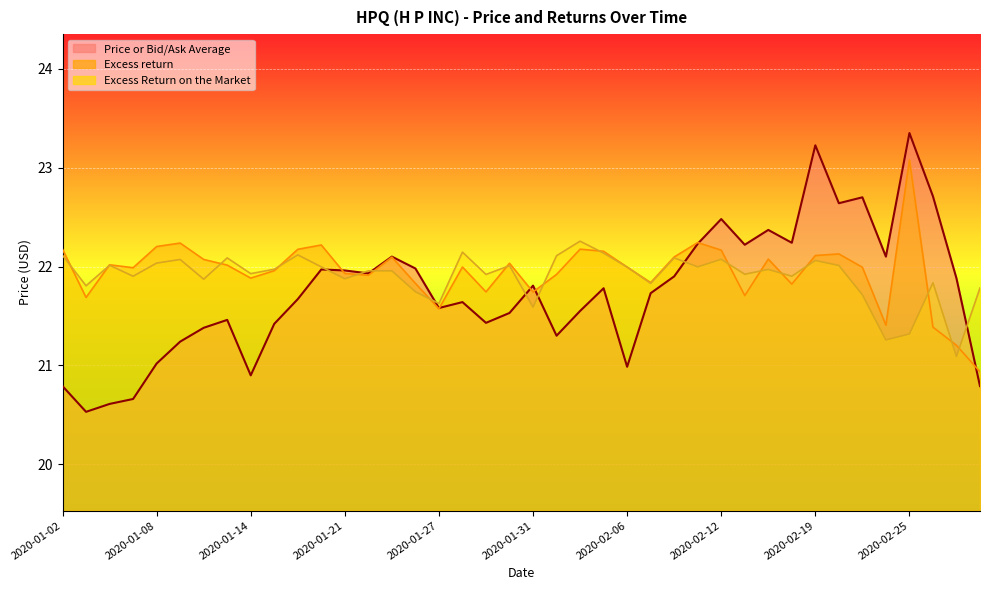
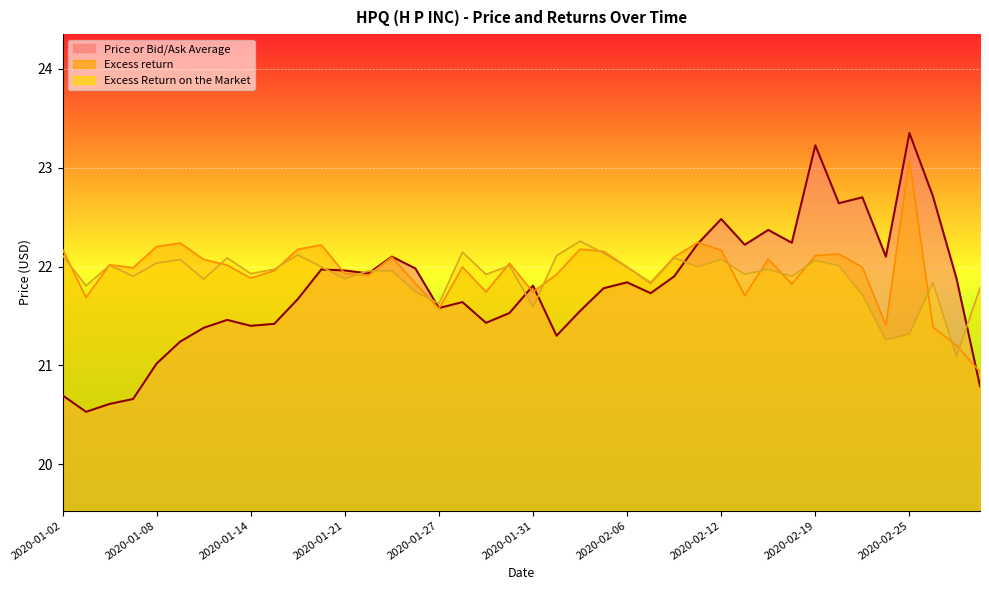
Price or Bid/Ask Average, 2020-01-02: 20.8 -> 20.7
Price or Bid/Ask Average, 2020-01-14: 20.9 -> 21.4
Price or Bid/Ask Average, 2020-02-06: 21.0 -> 21.8
